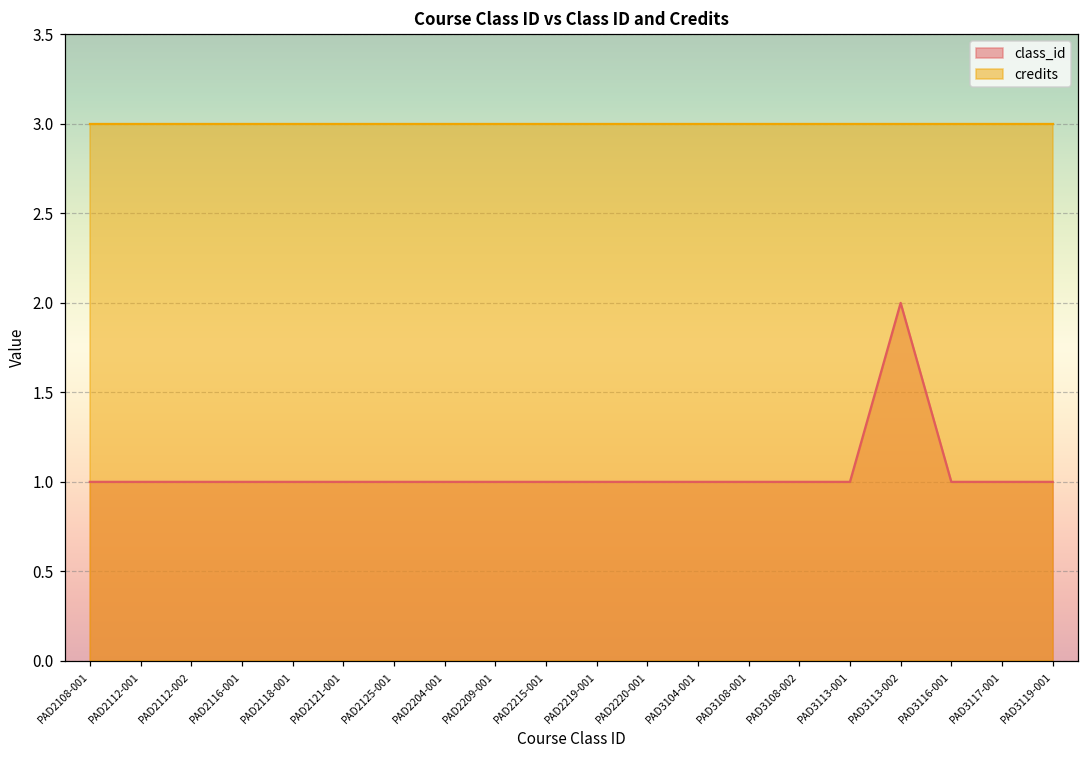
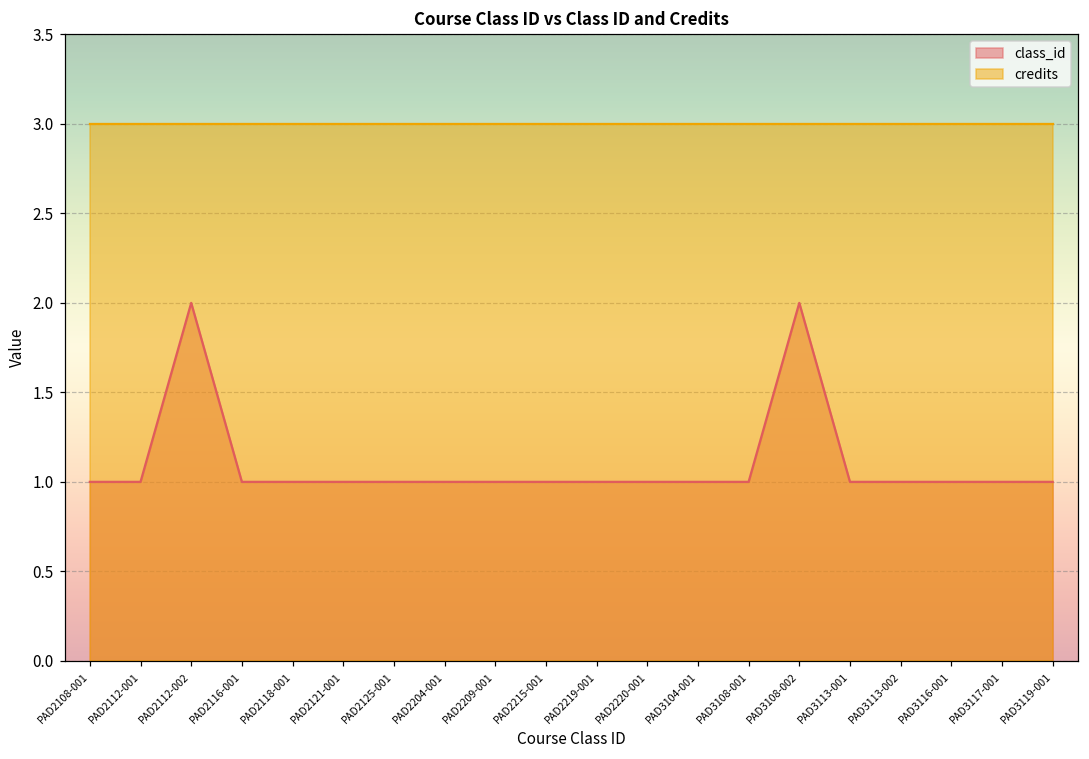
class_id, PAD2112-002: 1 -> 2
class_id, PAD3108-002: 1 -> 2
class_id, PAD3113-002: 2 -> 1
